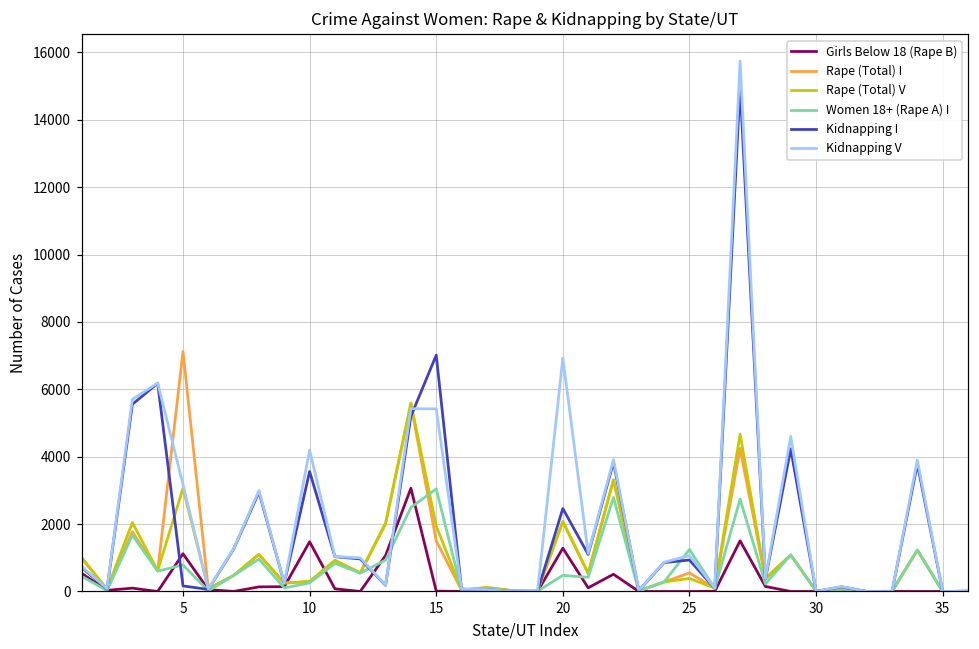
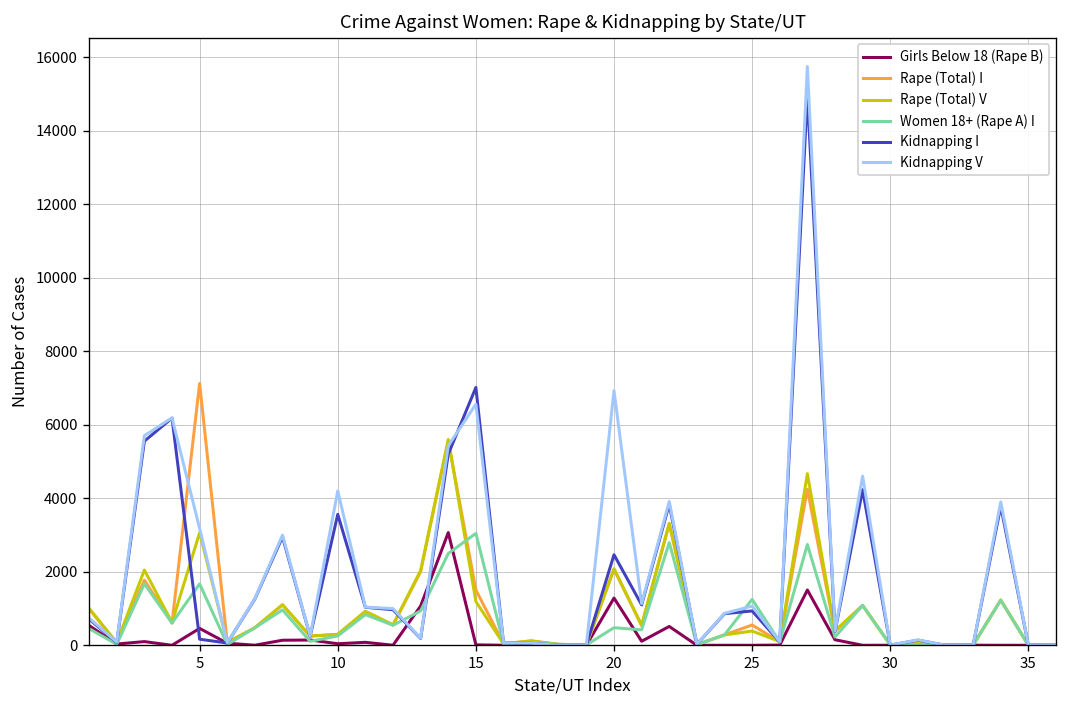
Girls Below 18 (Rape B), 5: 1100 -> 500
Women 18+ (Rape A) I, 5: 800 -> 1700
Girls Below 18 (Rape B), 10: 1500 -> 0
Rape (Total) V, 15: 1900 -> 1200
Kidnapping V, 15: 5400 -> 6600
